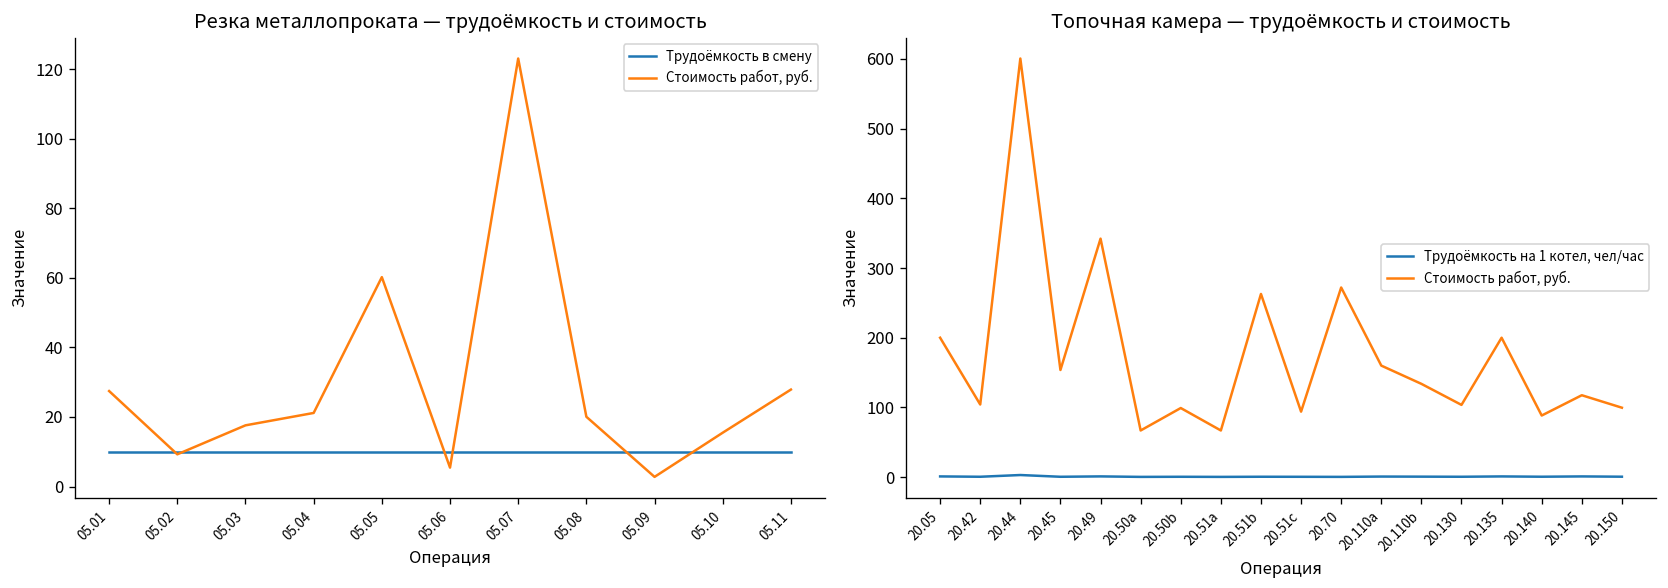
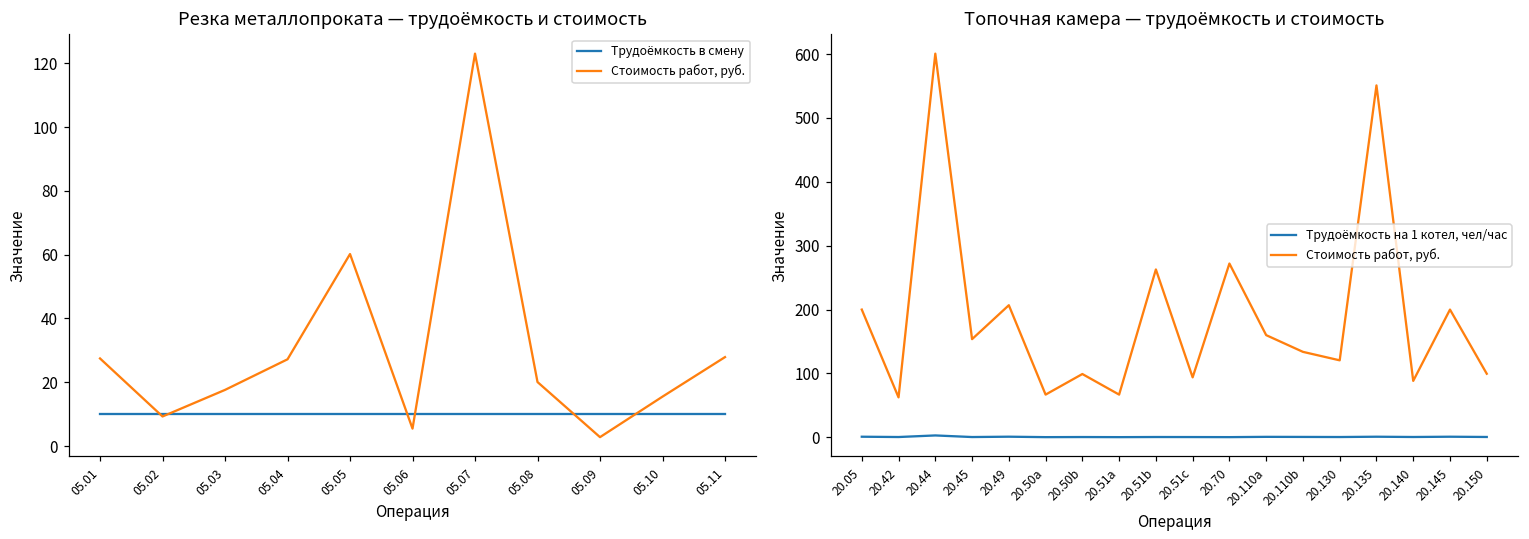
Резка металлопроката — трудоёмкость и стоимость, Стоимость работ, руб., 05.04: 21 -> 27
Топочная камера — трудоёмкость и стоимость, Стоимость работ, руб., 20.42: 100 -> 60
Топочная камера — трудоёмкость и стоимость, Стоимость работ, руб., 20.49: 340 -> 210
Топочная камера — трудоёмкость и стоимость, Стоимость работ, руб., 20.130: 100 -> 120
Топочная камера — трудоёмкость и стоимость, Стоимость работ, руб., 20.135: 200 -> 550
Топочная камера — трудоёмкость и стоимость, Стоимость работ, руб., 20.145: 120 -> 200
